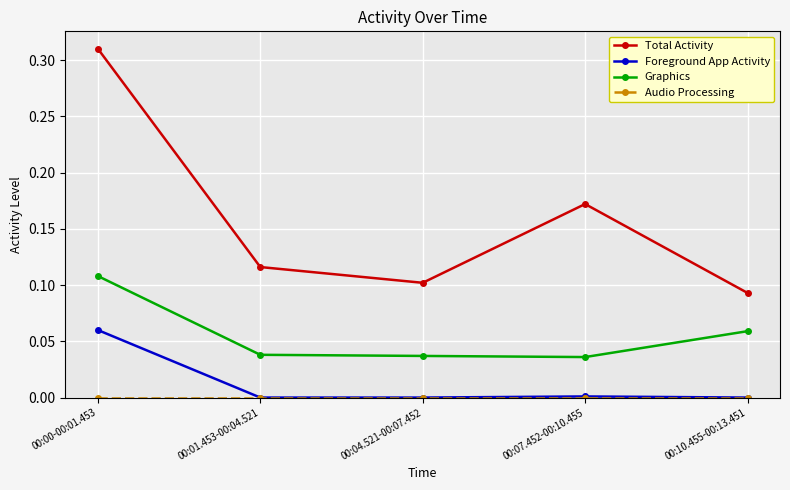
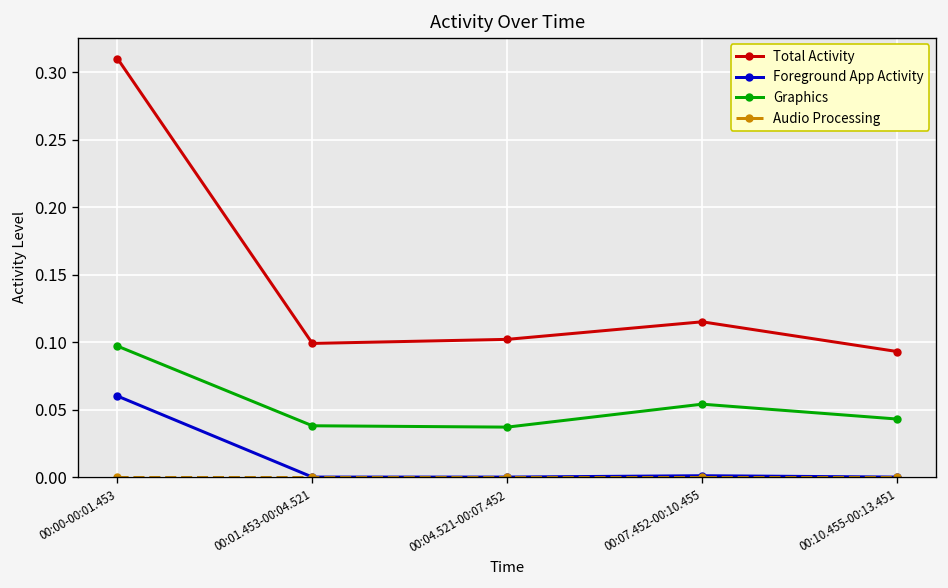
Graphics, 00:00-00:01.453: 0.108 -> 0.097
Total Activity, 00:01.453-00:04.521: 0.116 -> 0.099
Total Activity, 00:07.452-00:10.455: 0.172 -> 0.115
Graphics, 00:07.452-00:10.455: 0.036 -> 0.054
Graphics, 00:10.455-00:13.451: 0.059 -> 0.043
